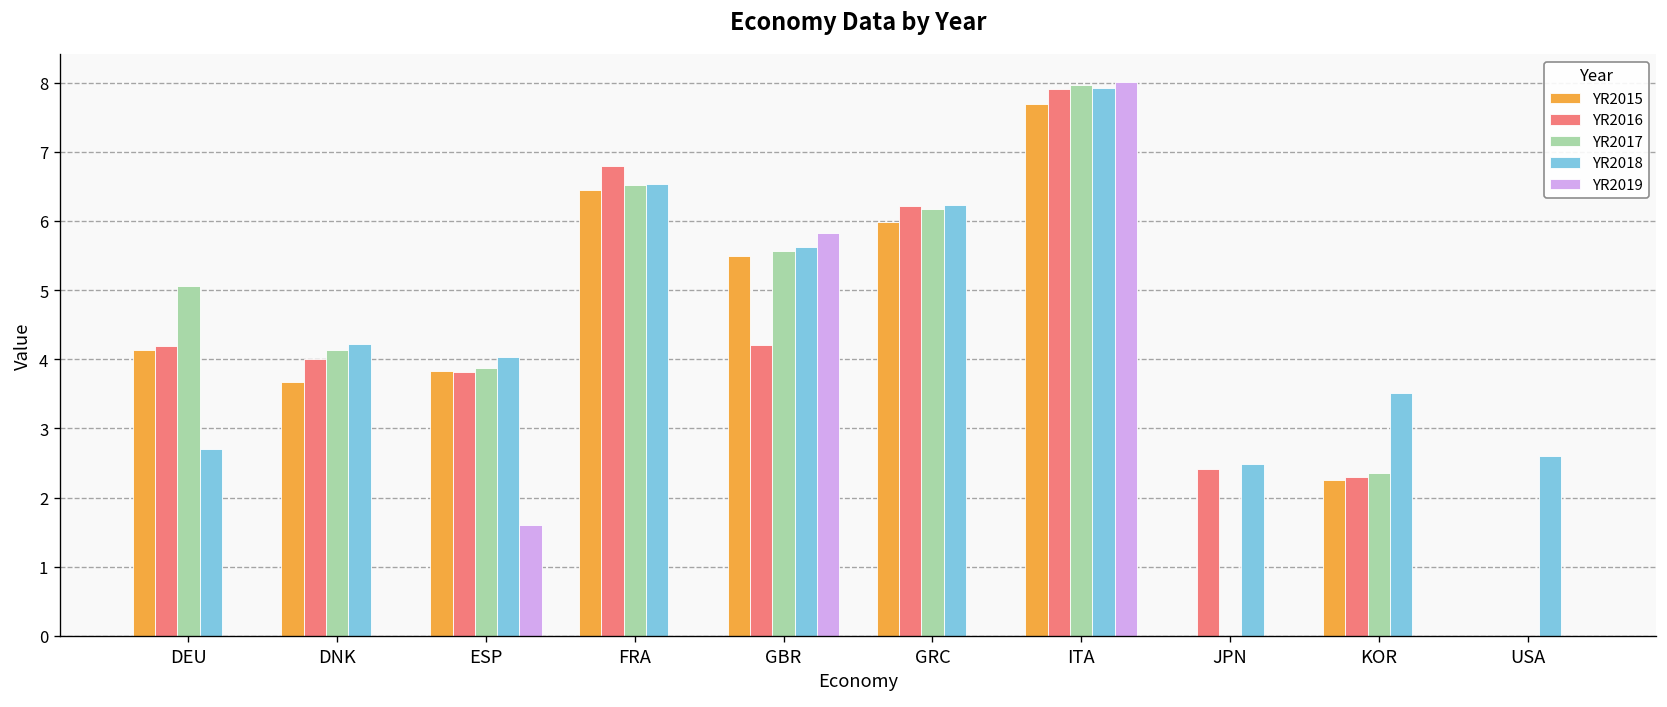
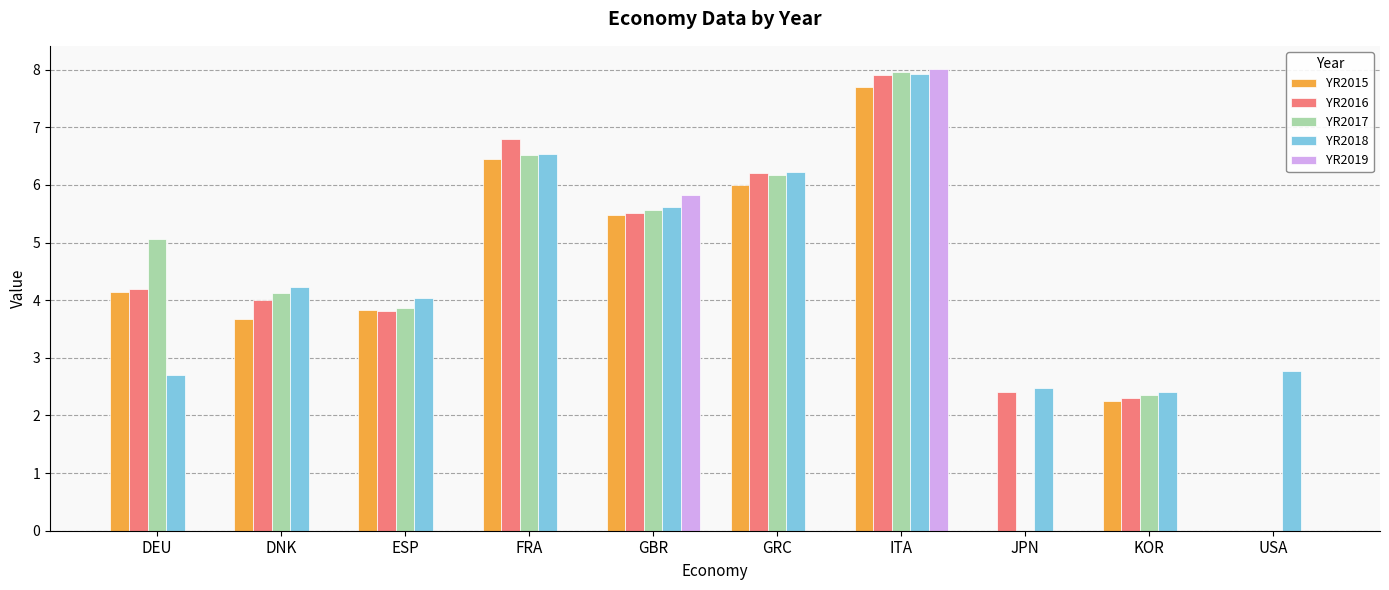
YR2019, ESP: 1.6 -> 0.0
YR2016, GBR: 4.2 -> 5.5
YR2018, KOR: 3.5 -> 2.4
YR2018, USA: 2.6 -> 2.8
